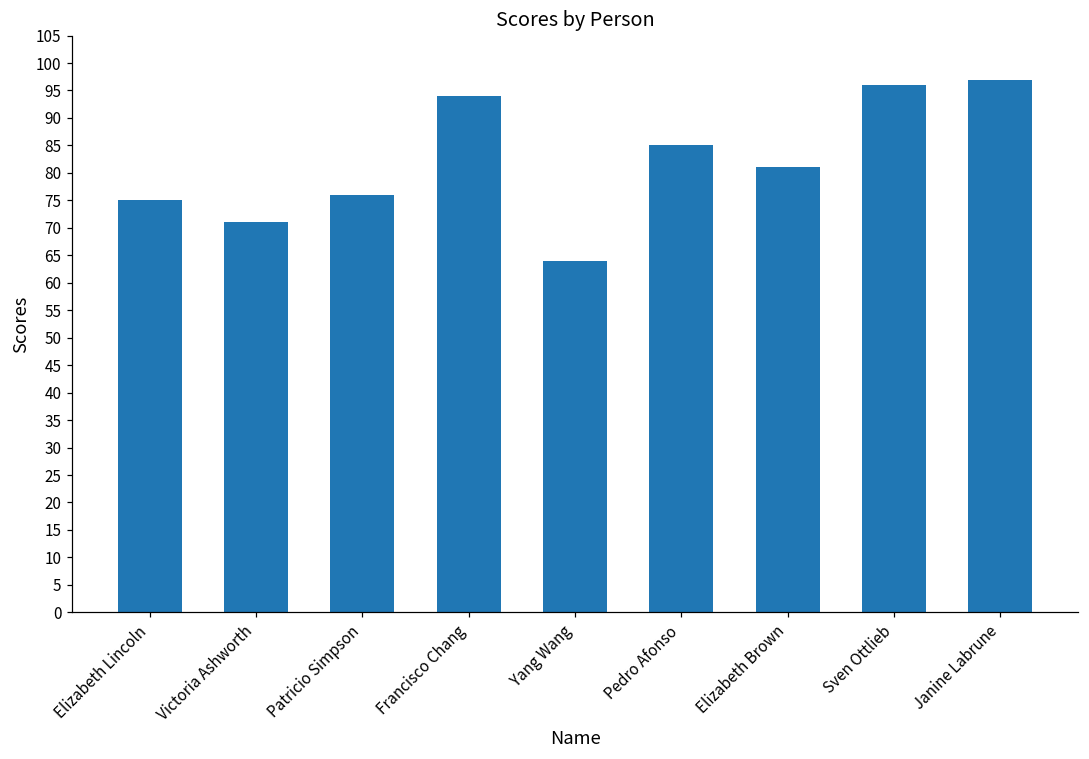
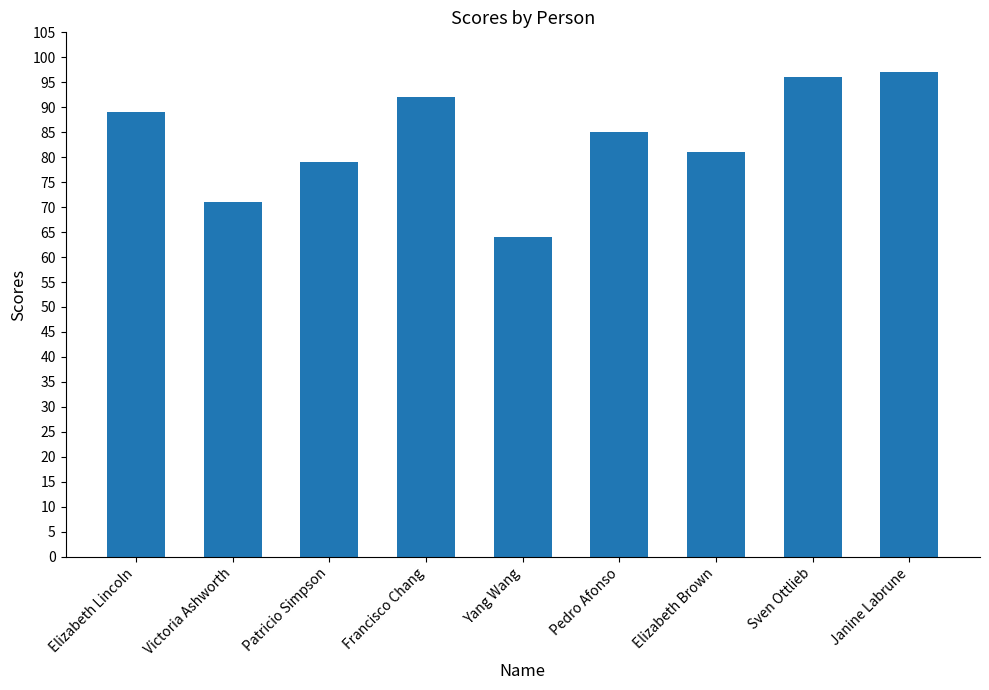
Elizabeth Lincoln: 75 -> 89
Patricio Simpson: 76 -> 79
Francisco Chang: 94 -> 92
